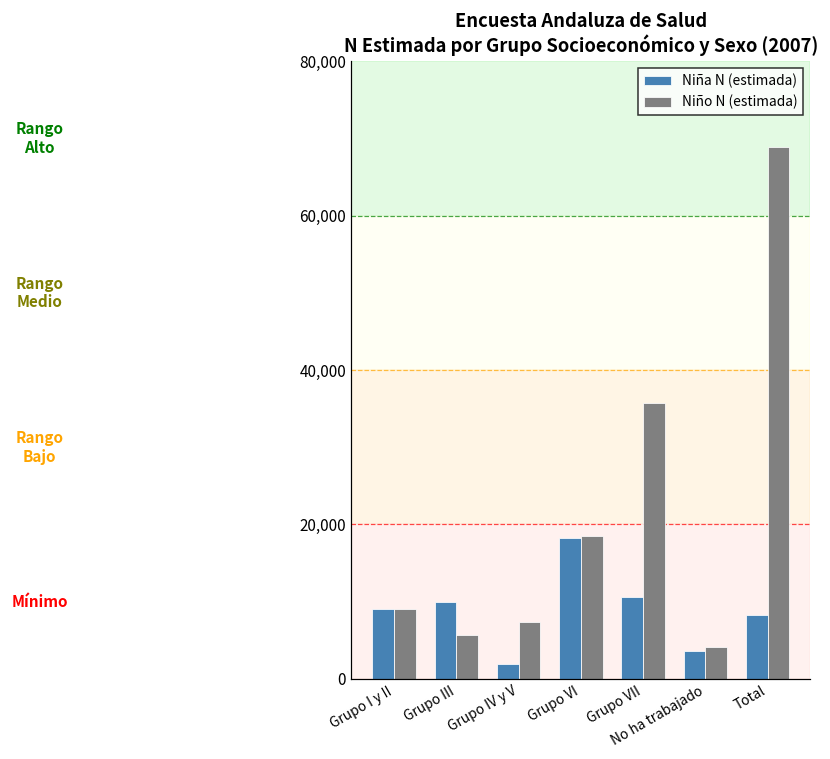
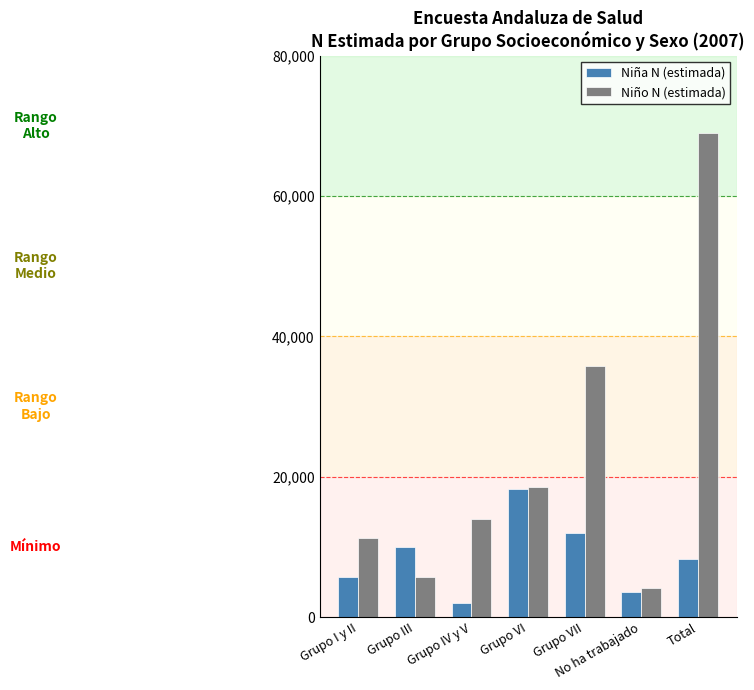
Niña N (estimada), Grupo I y II: 9,000 -> 6,000
Niño N (estimada), Grupo I y II: 9,000 -> 11,000
Niño N (estimada), Grupo IV y V: 7,000 -> 14,000
Niña N (estimada), Grupo VII: 11,000 -> 12,000
